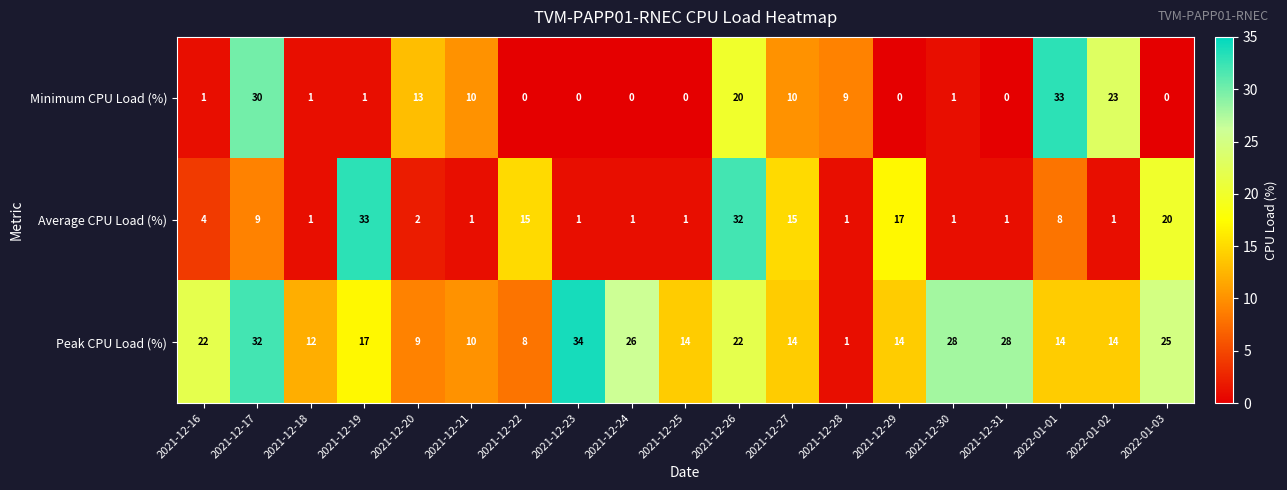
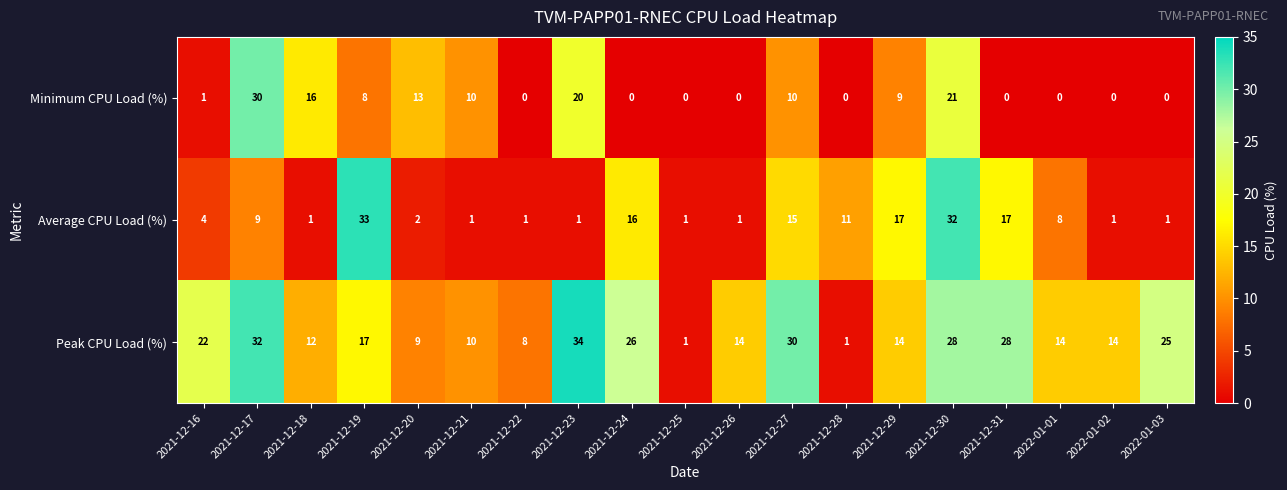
Minimum CPU Load (%), 2021-12-18: 1 -> 16
Minimum CPU Load (%), 2021-12-19: 1 -> 8
Minimum CPU Load (%), 2021-12-23: 0 -> 20
Minimum CPU Load (%), 2021-12-26: 20 -> 0
Minimum CPU Load (%), 2021-12-28: 9 -> 0
Minimum CPU Load (%), 2021-12-29: 0 -> 9
Minimum CPU Load (%), 2021-12-30: 1 -> 21
Minimum CPU Load (%), 2022-01-01: 33 -> 0
Minimum CPU Load (%), 2022-01-02: 23 -> 0
Average CPU Load (%), 2021-12-22: 15 -> 1
Average CPU Load (%), 2021-12-24: 1 -> 16
Average CPU Load (%), 2021-12-26: 32 -> 1
Average CPU Load (%), 2021-12-28: 1 -> 11
Average CPU Load (%), 2021-12-30: 1 -> 32
Average CPU Load (%), 2021-12-31: 1 -> 17
Average CPU Load (%), 2022-01-03: 20 -> 1
Peak CPU Load (%), 2021-12-25: 14 -> 1
Peak CPU Load (%), 2021-12-26: 22 -> 14
Peak CPU Load (%), 2021-12-27: 14 -> 30
